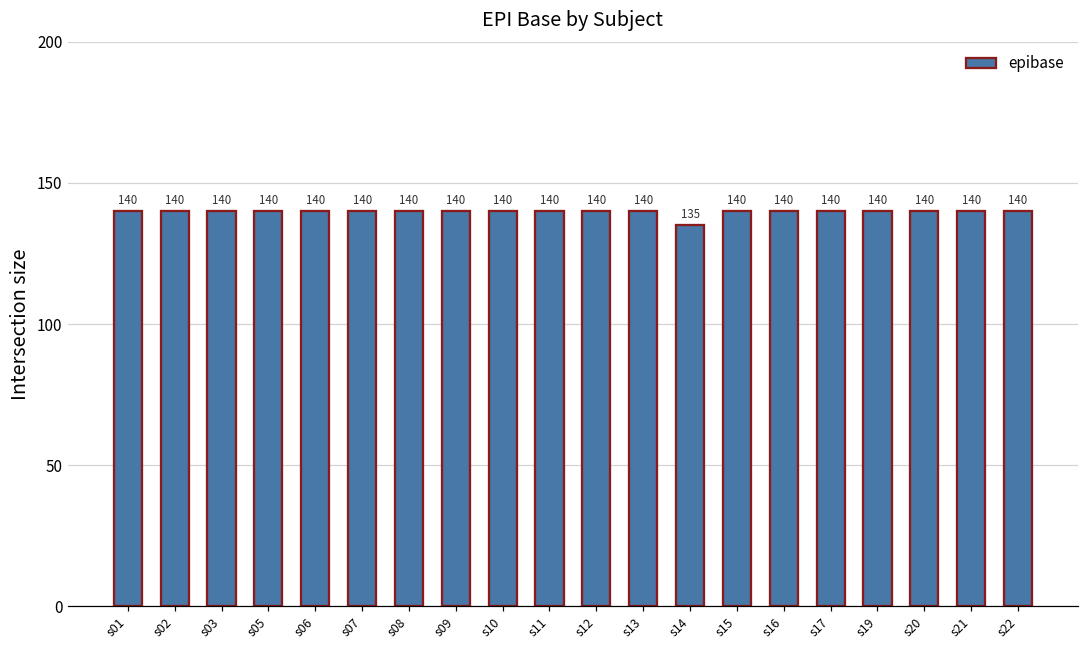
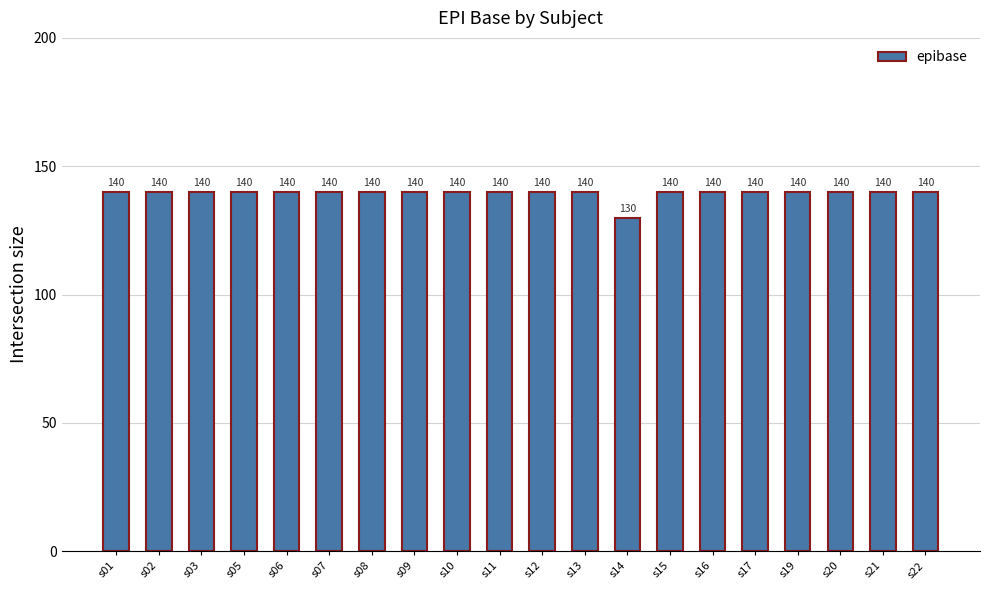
s14: 135 -> 130
